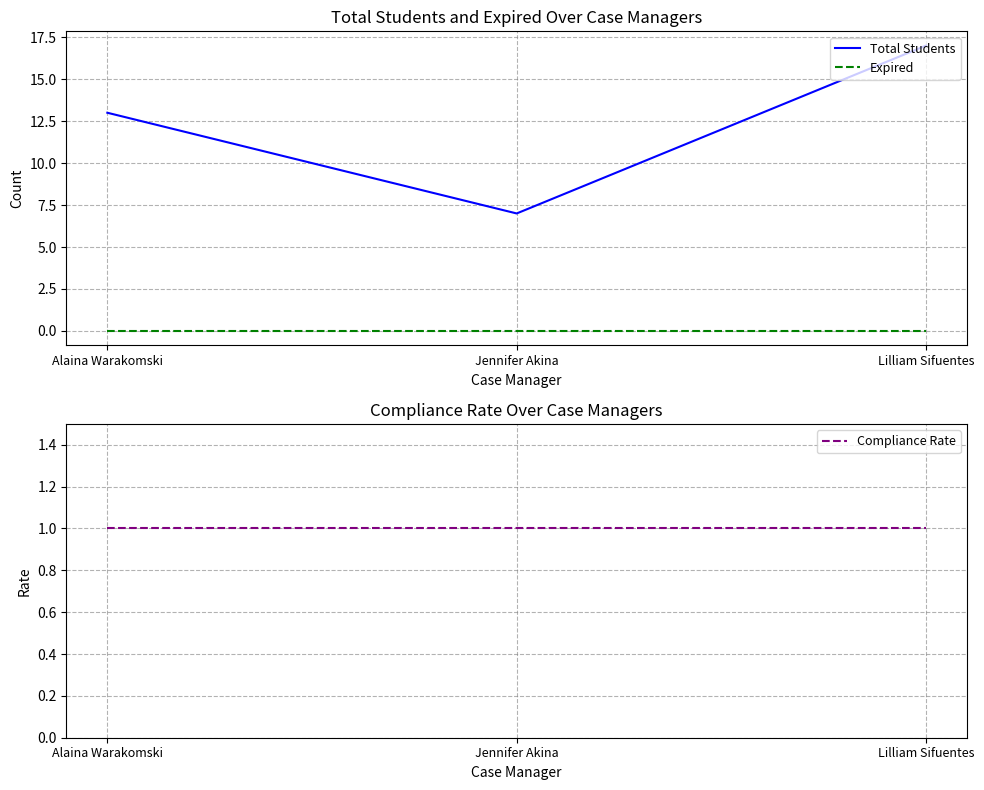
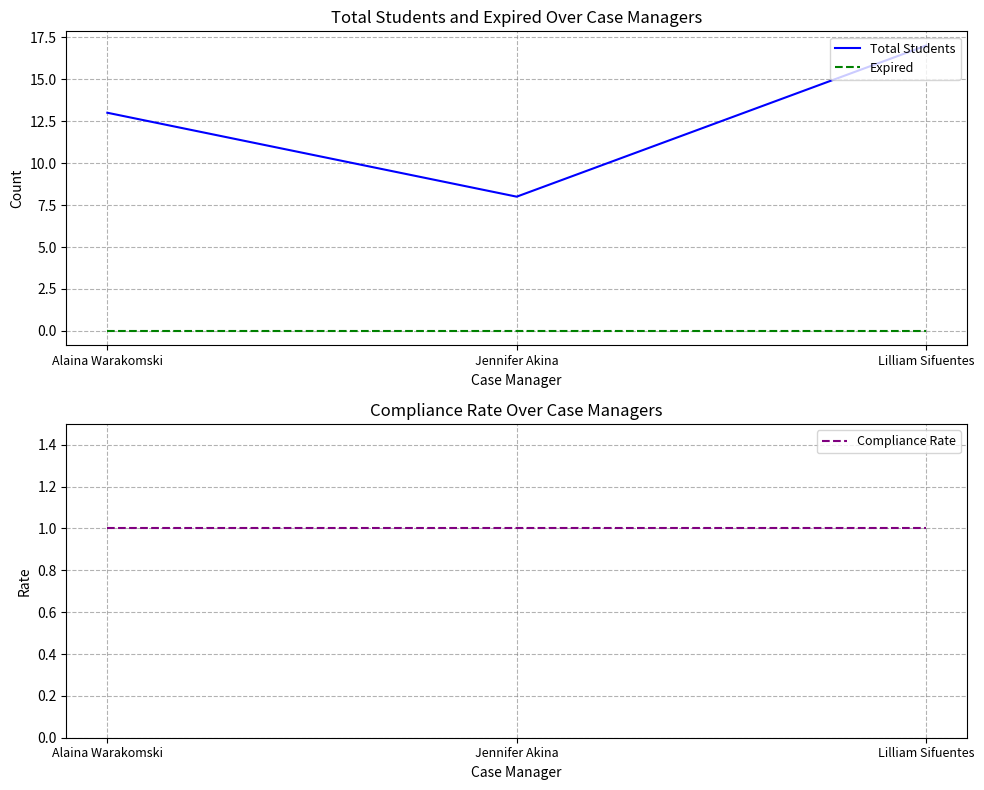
Total Students and Expired Over Case Managers, Total Students, Jennifer Akina: 7 -> 8
